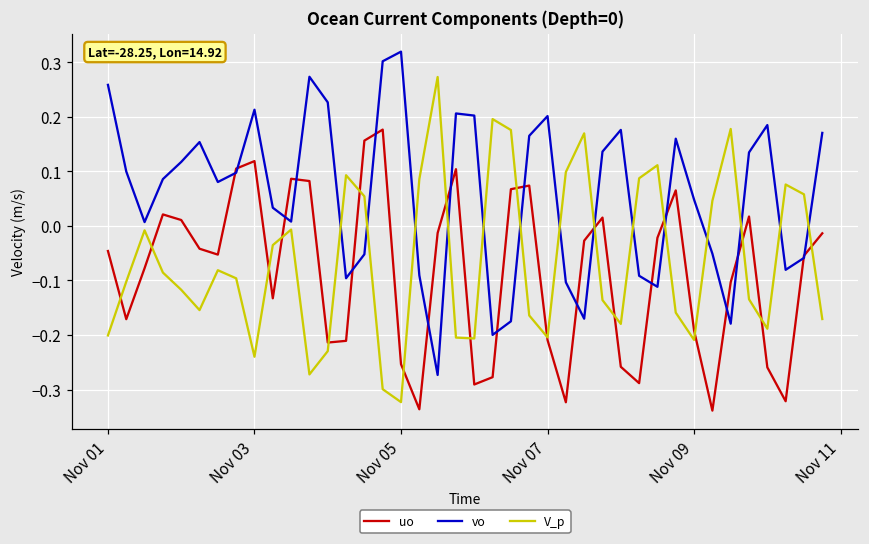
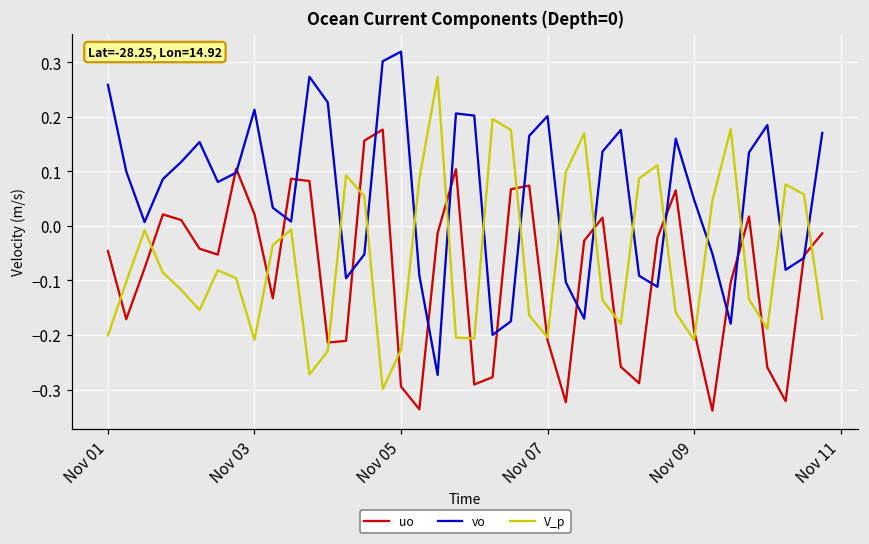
uo, Nov 03: 0.12 -> 0.02
V_p, Nov 03: -0.24 -> -0.21
uo, Nov 05: -0.25 -> -0.29
V_p, Nov 05: -0.32 -> -0.23
